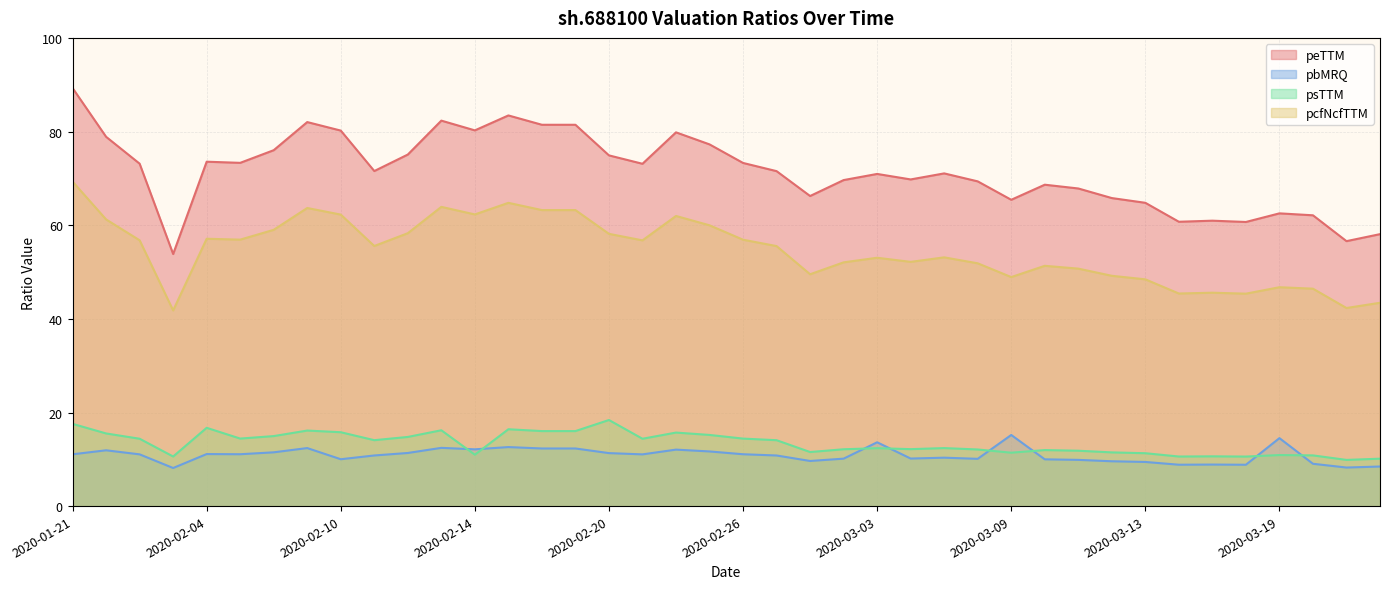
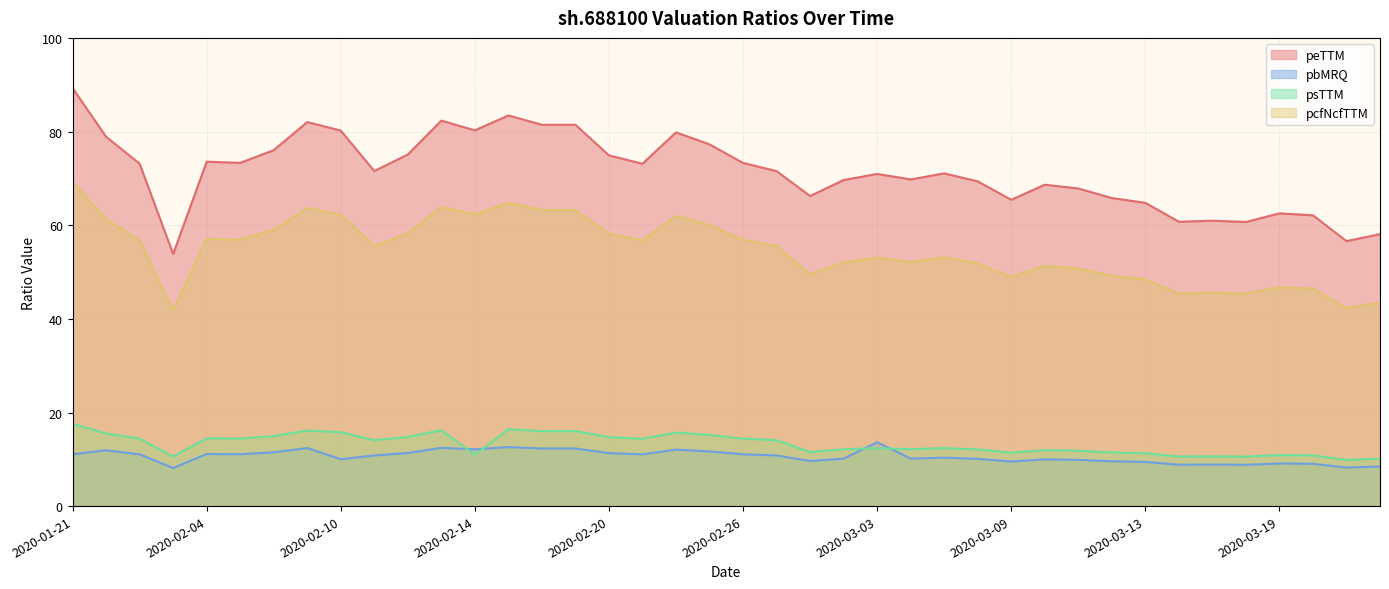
psTTM, 2020-02-04: 17 -> 14
psTTM, 2020-02-20: 18 -> 15
pbMRQ, 2020-03-09: 15 -> 10
pbMRQ, 2020-03-19: 15 -> 9
